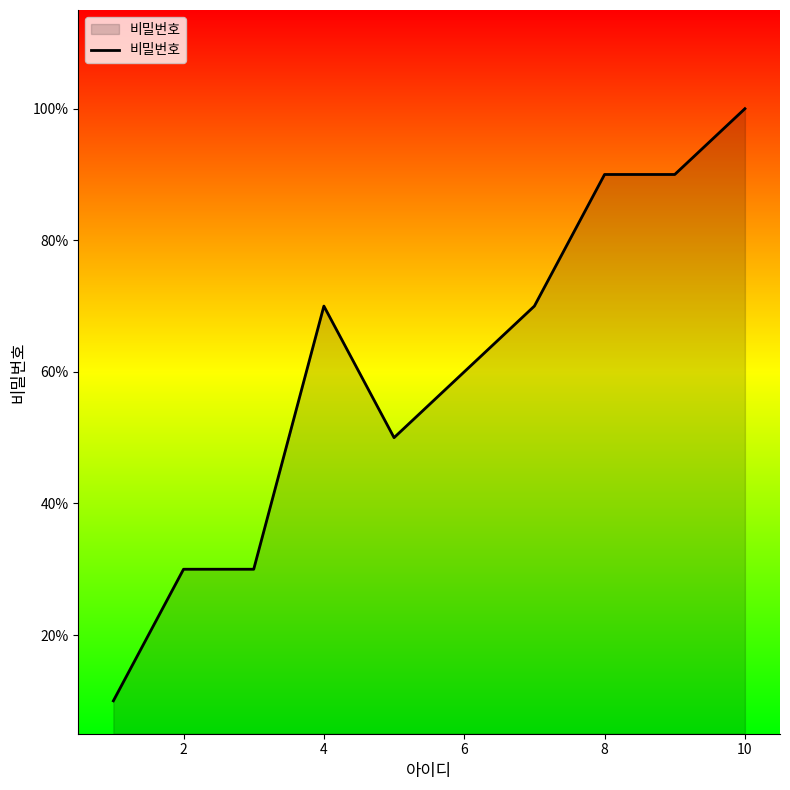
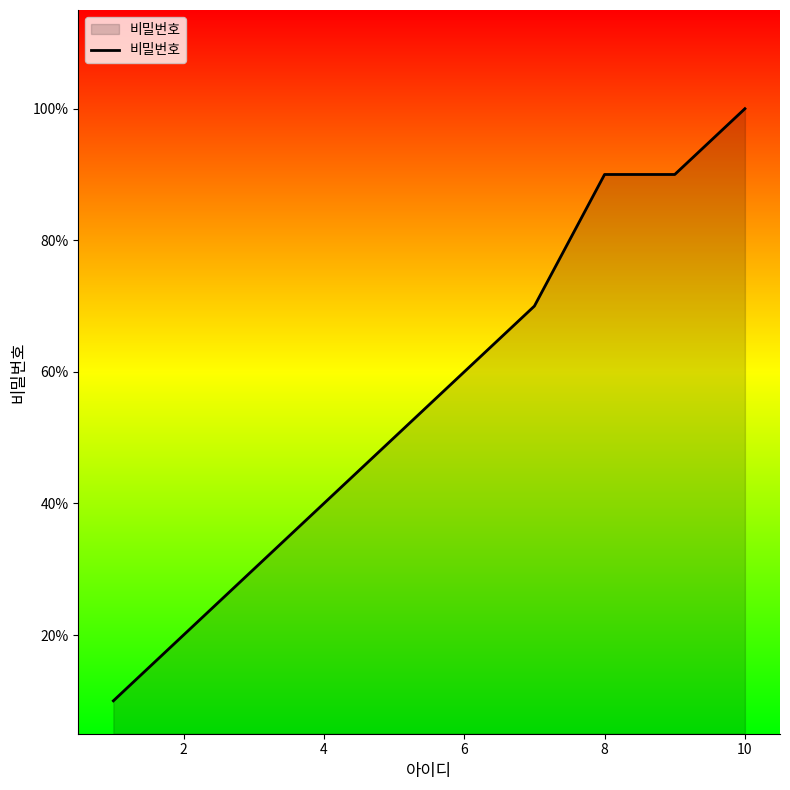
2: 30% -> 20%
4: 70% -> 40%
